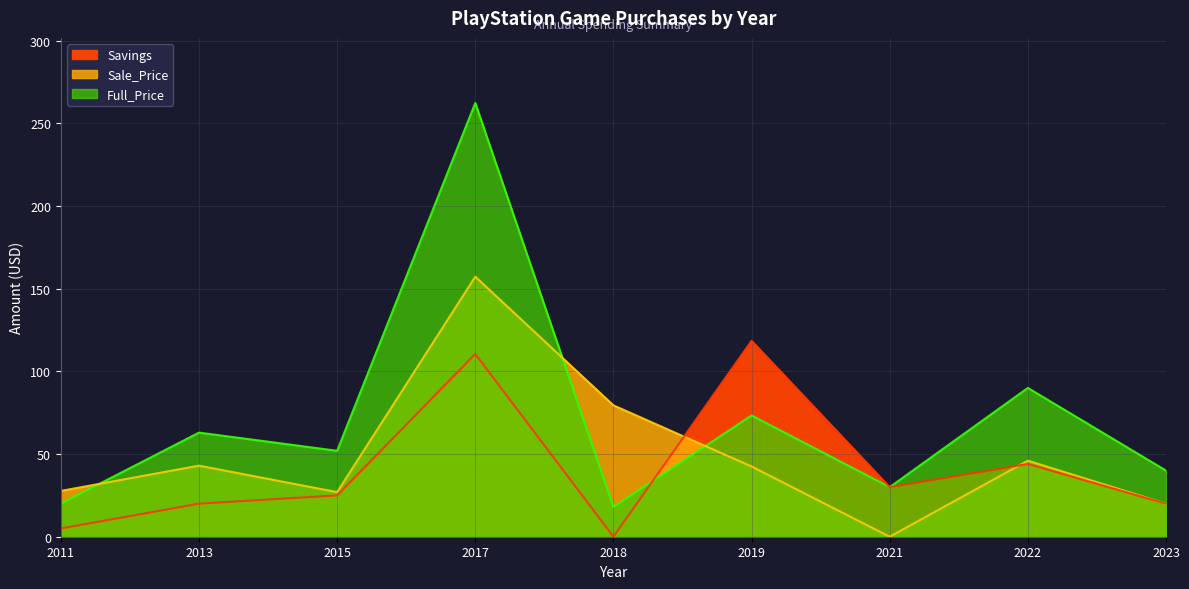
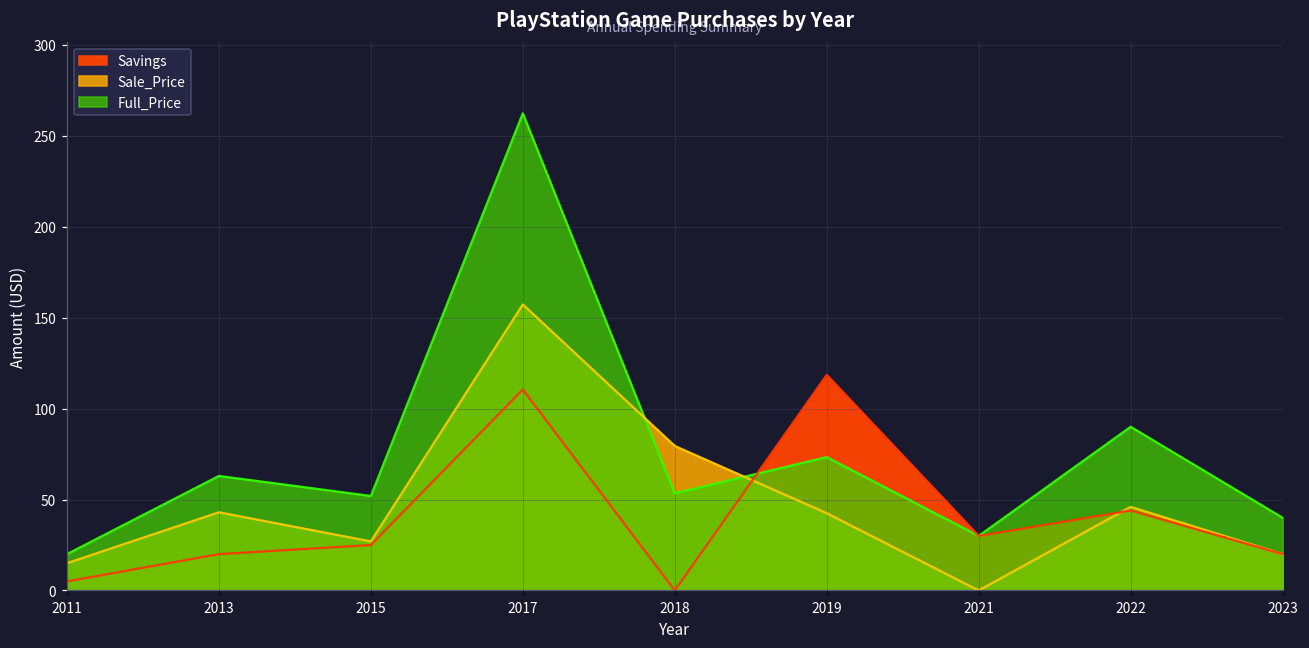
Sale_Price, 2011: 28 -> 15
Full_Price, 2018: 18 -> 53
